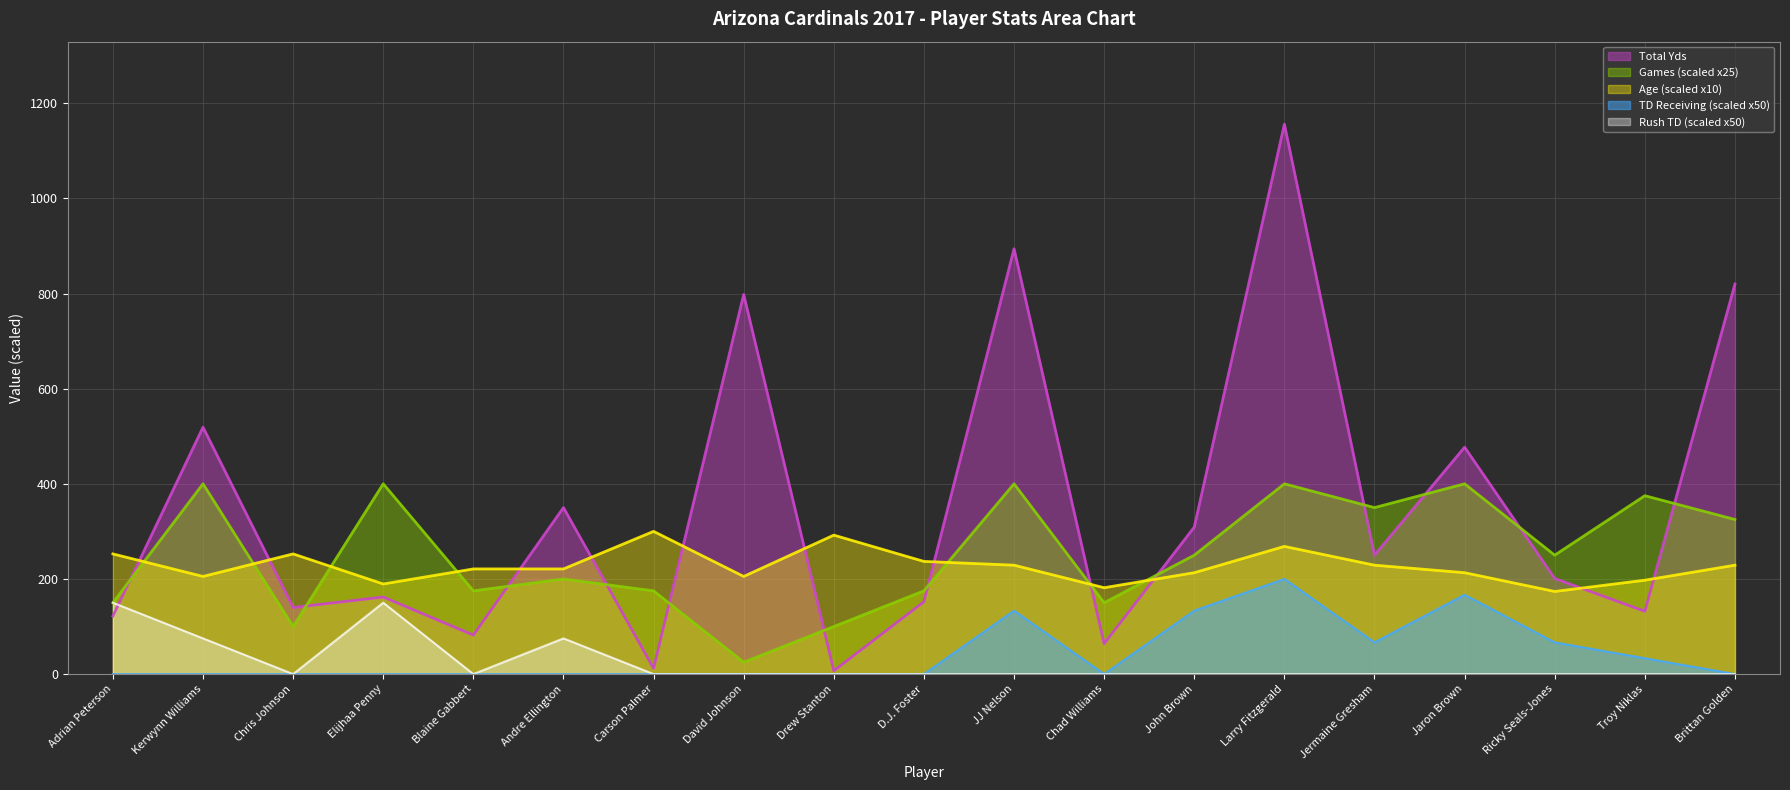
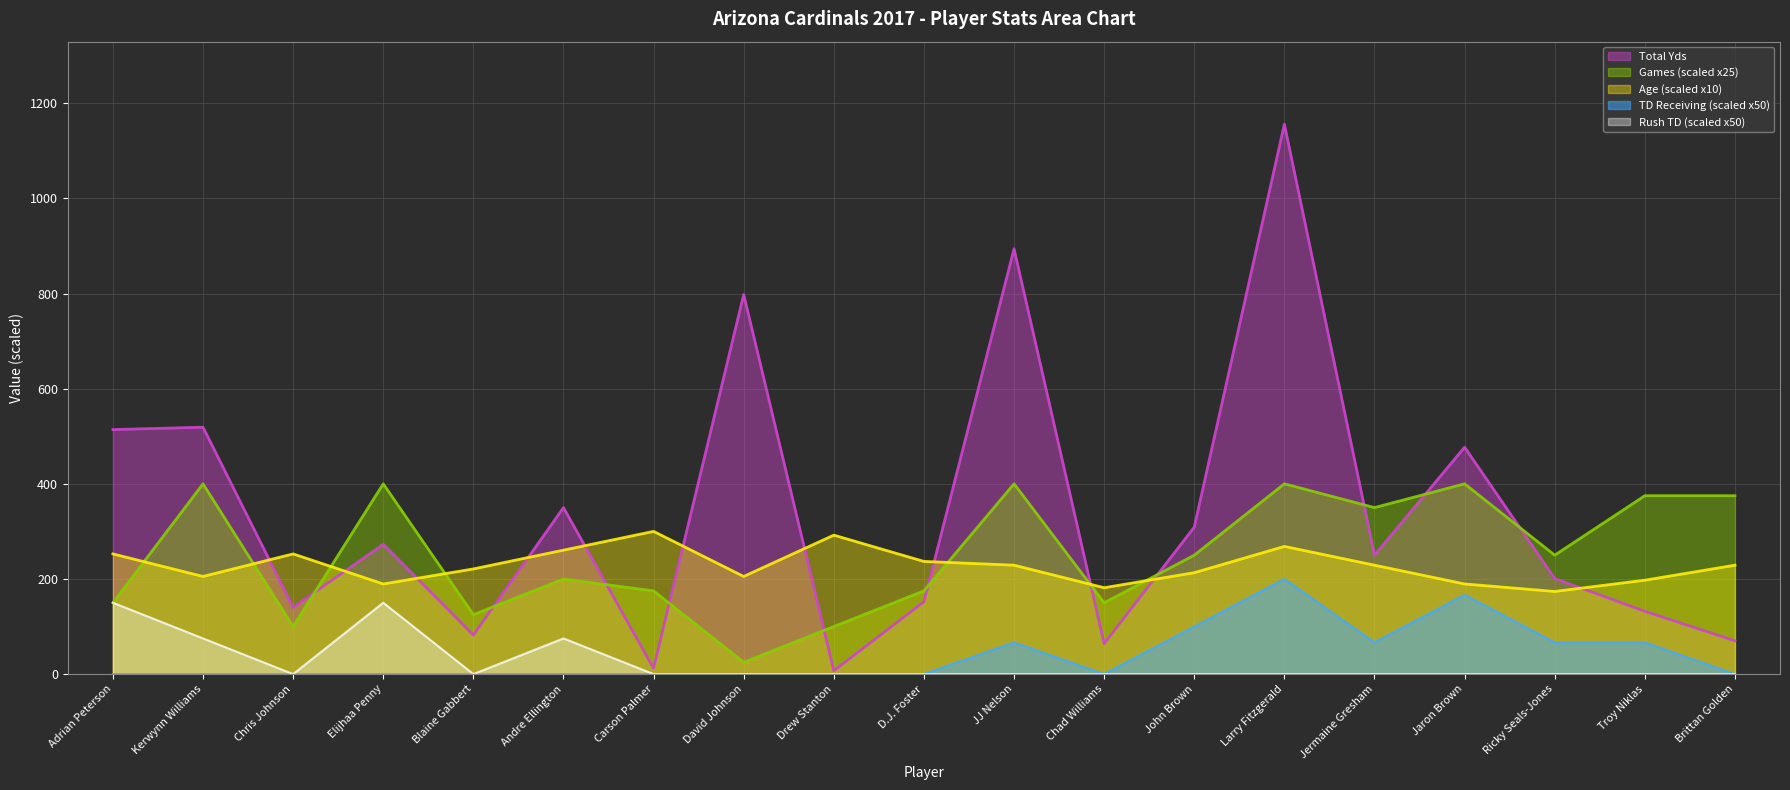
Total Yds, Adrian Peterson: 120 -> 510
Total Yds, Elijhaa Penny: 160 -> 270
Games (scaled x25), Blaine Gabbert: 180 -> 130
Age (scaled x10), Andre Ellington: 220 -> 260
TD Receiving (scaled x50), JJ Nelson: 130 -> 70
TD Receiving (scaled x50), John Brown: 130 -> 100
Age (scaled x10), Jaron Brown: 210 -> 190
TD Receiving (scaled x50), Troy Niklas: 30 -> 70
Total Yds, Brittan Golden: 820 -> 70
Games (scaled x25), Brittan Golden: 330 -> 380
